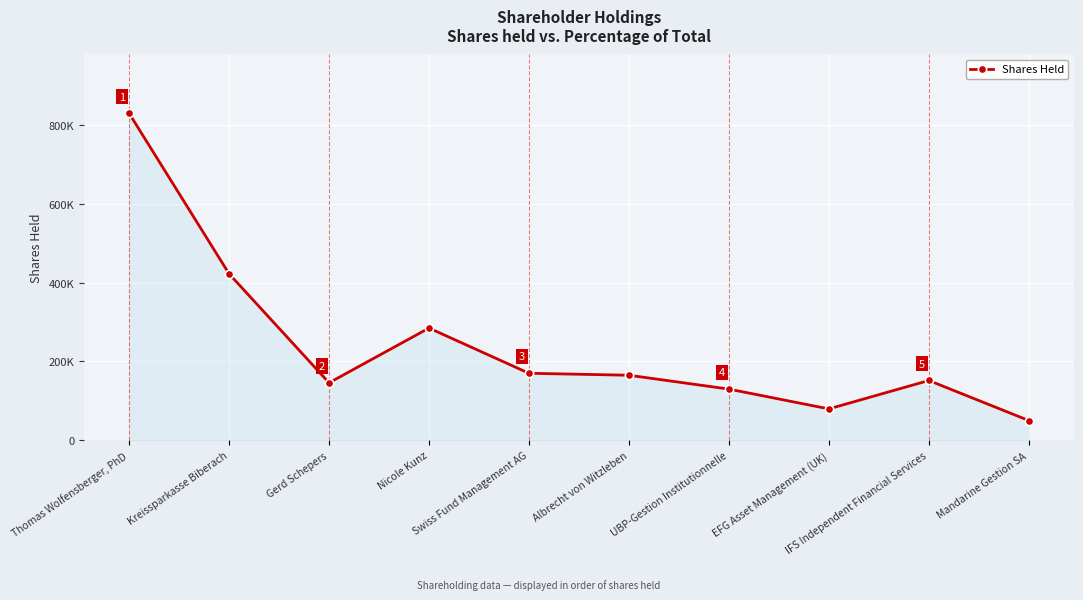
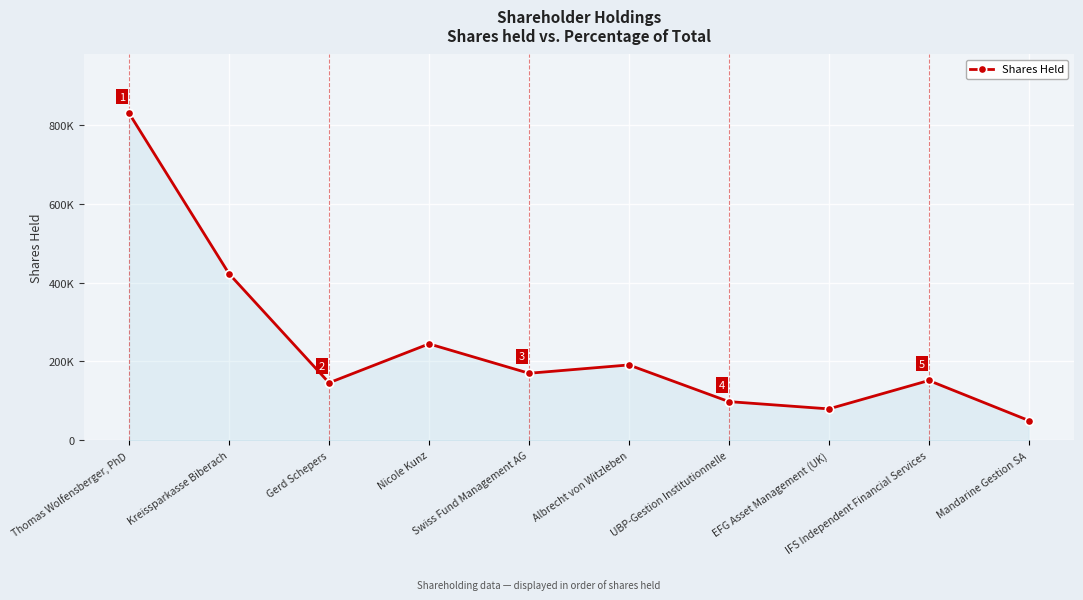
Nicole Kunz: 280000 -> 240000
Albrecht von Witzleben: 170000 -> 190000
UBP-Gestion Institutionnelle: 130000 -> 100000
